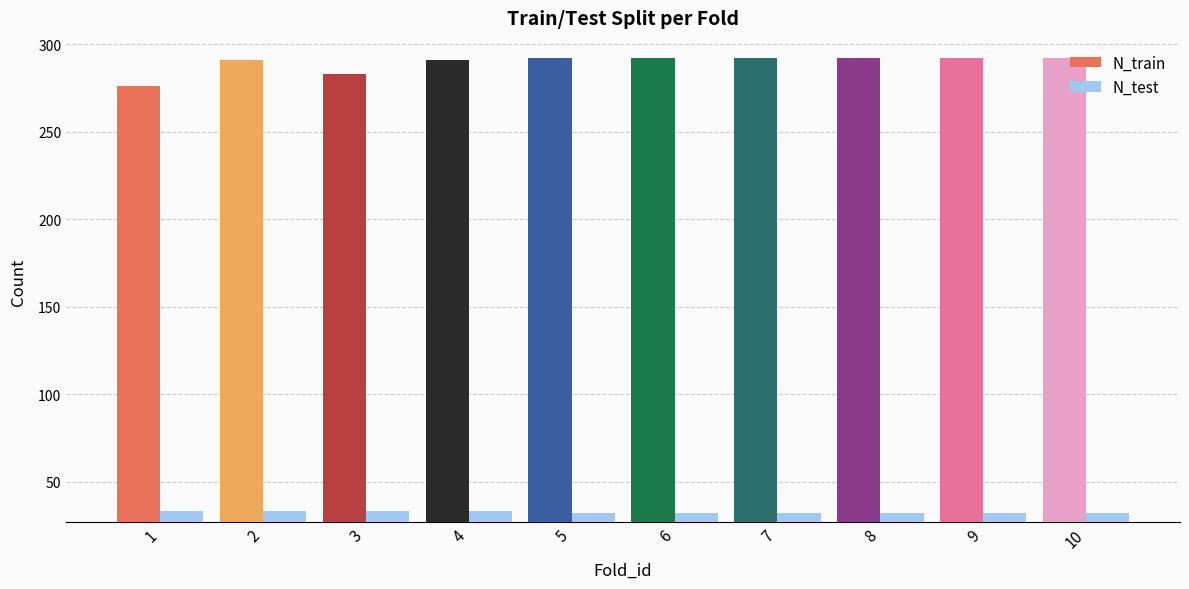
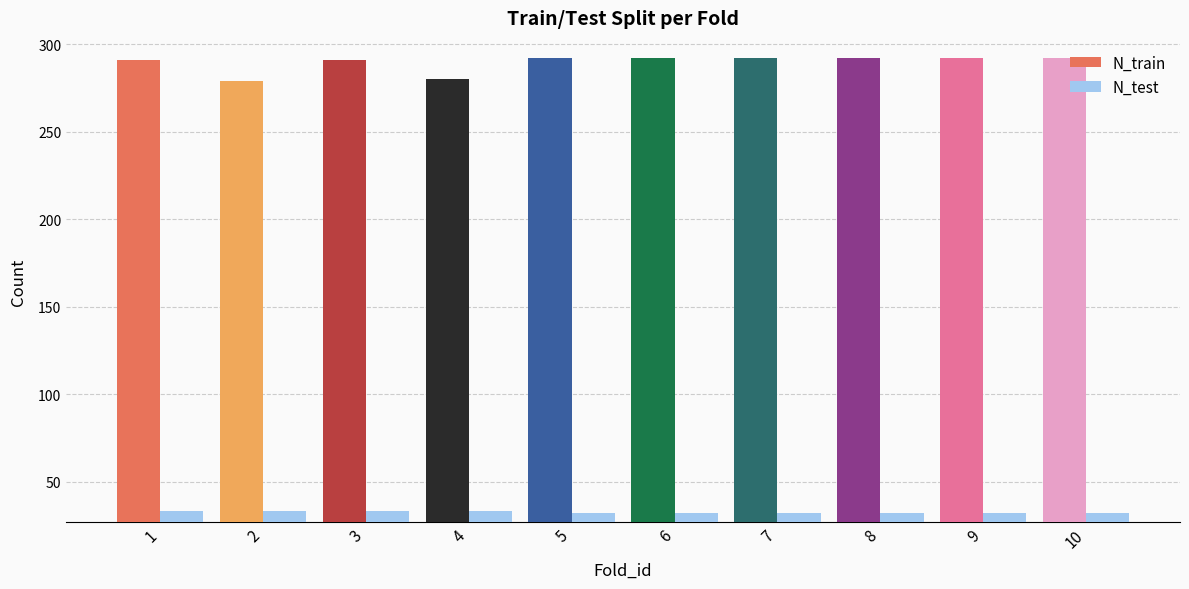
N_train, 1: 276 -> 291
N_train, 2: 291 -> 279
N_train, 3: 283 -> 291
N_train, 4: 291 -> 280
